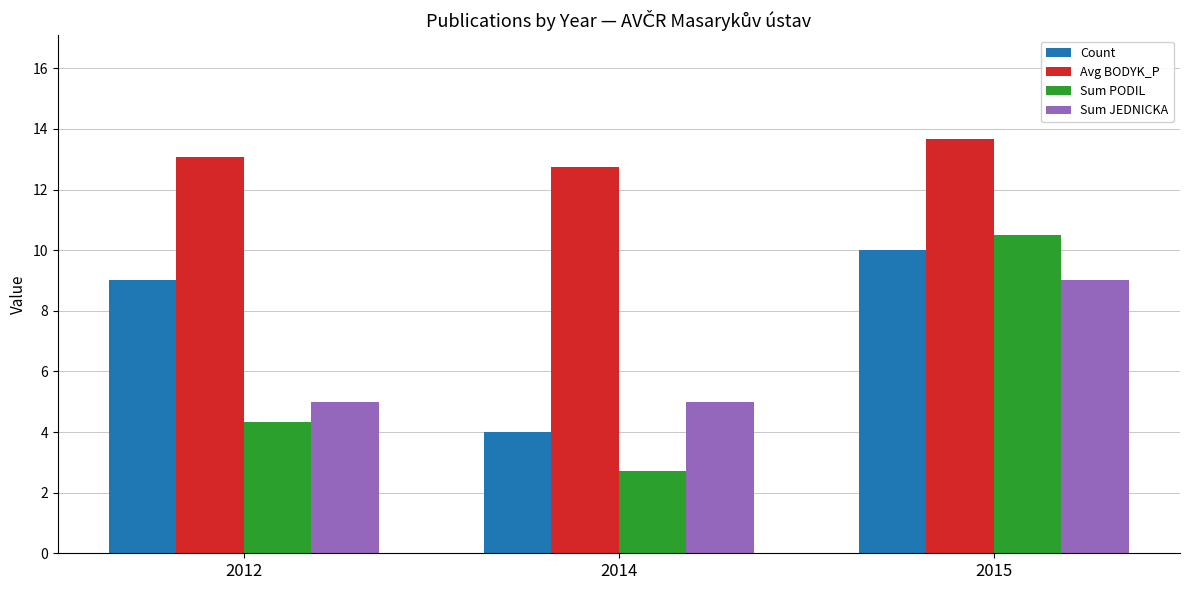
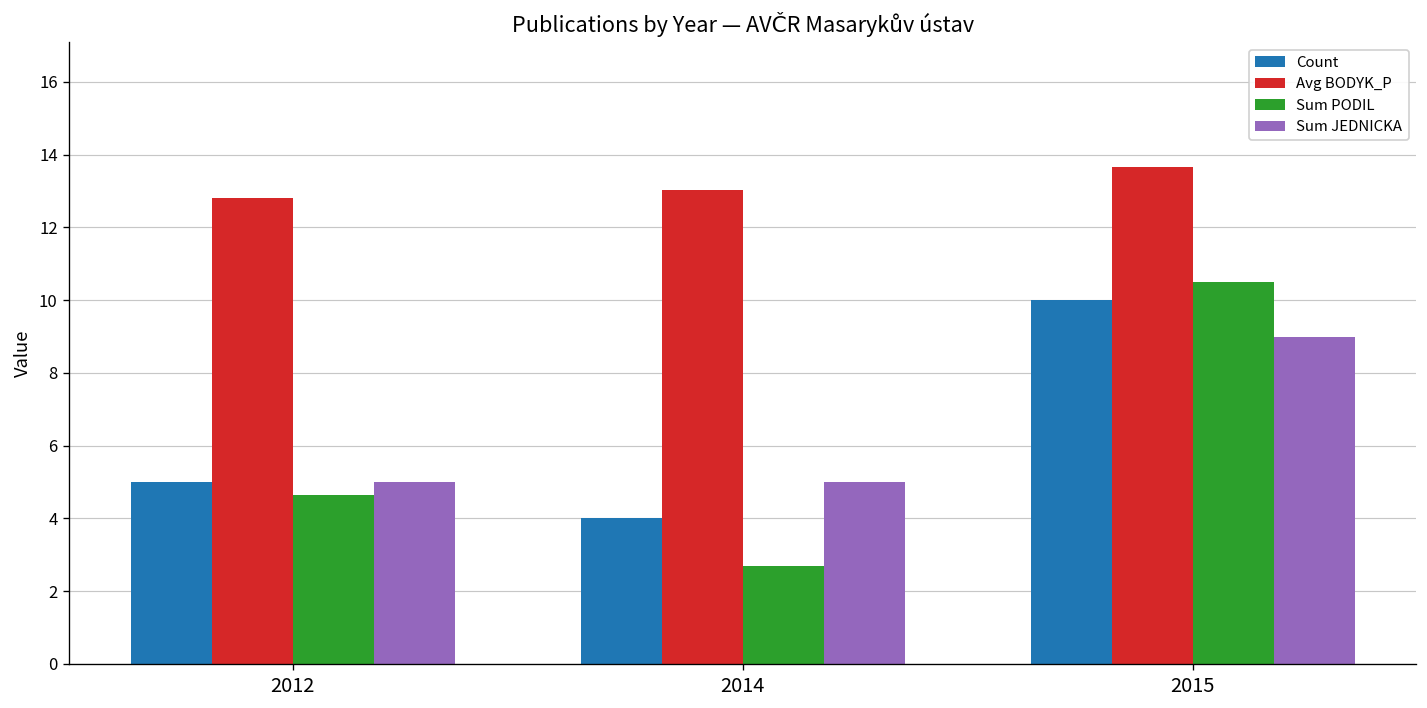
Count, 2012: 9 -> 5
Avg BODYK_P, 2012: 13.1 -> 12.8
Sum PODIL, 2012: 4.3 -> 4.7
Avg BODYK_P, 2014: 12.7 -> 13.0
